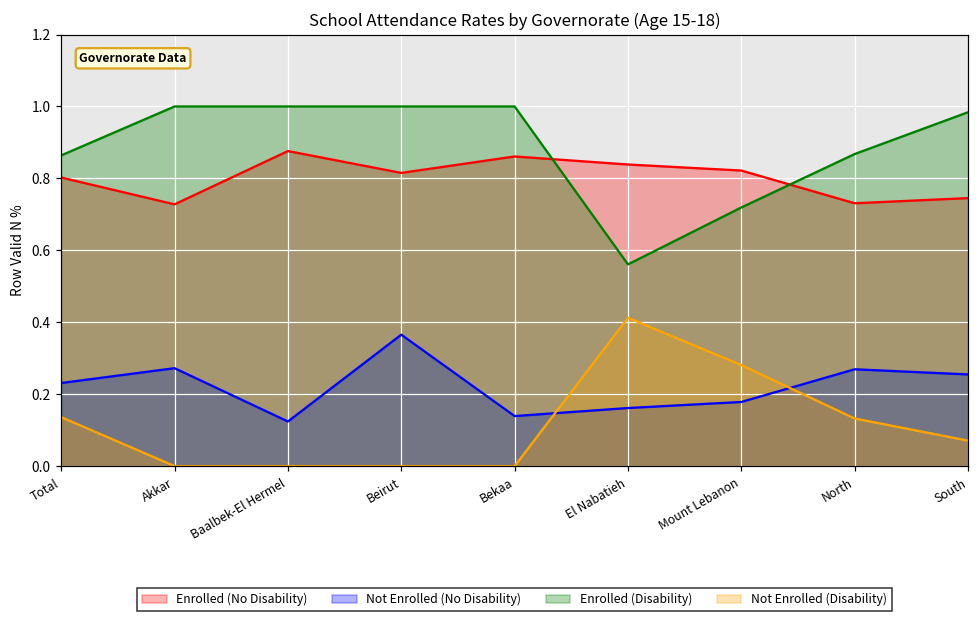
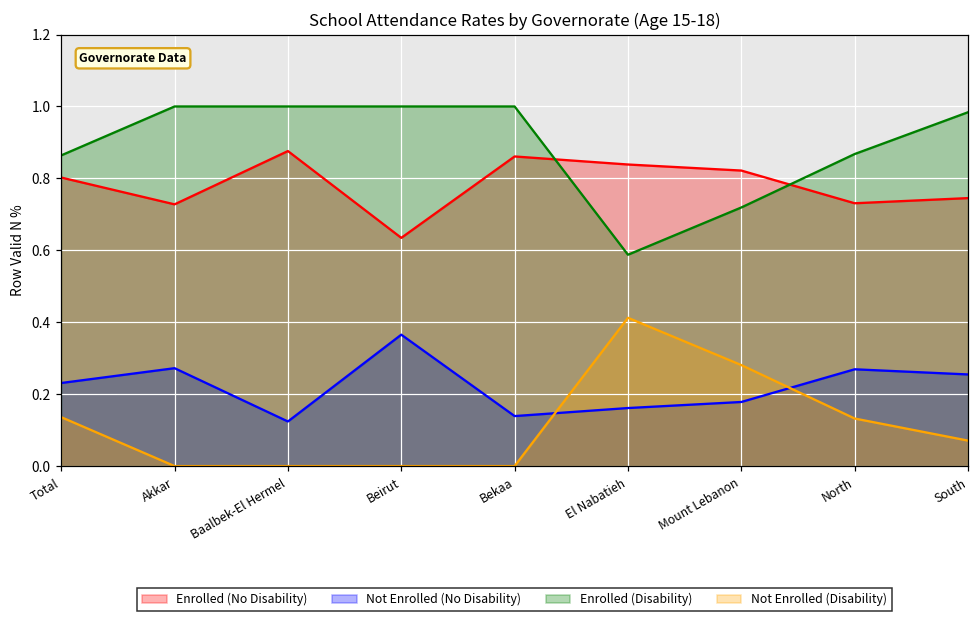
Enrolled (No Disability), Beirut: 0.82 -> 0.63
Enrolled (Disability), El Nabatieh: 0.56 -> 0.59
